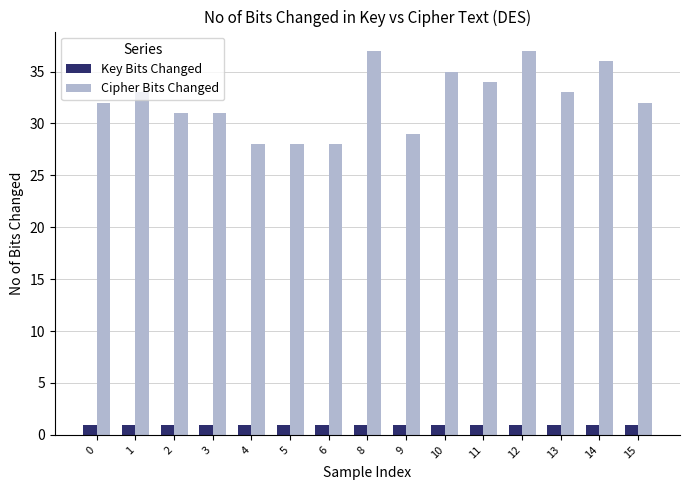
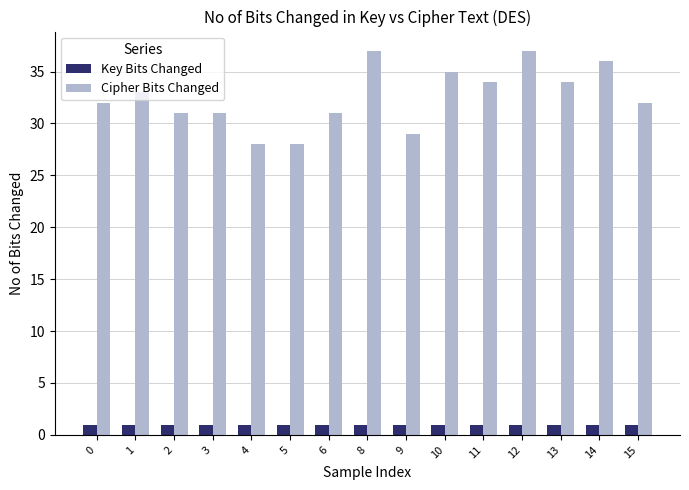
Cipher Bits Changed, 6: 28 -> 31
Cipher Bits Changed, 13: 33 -> 34
